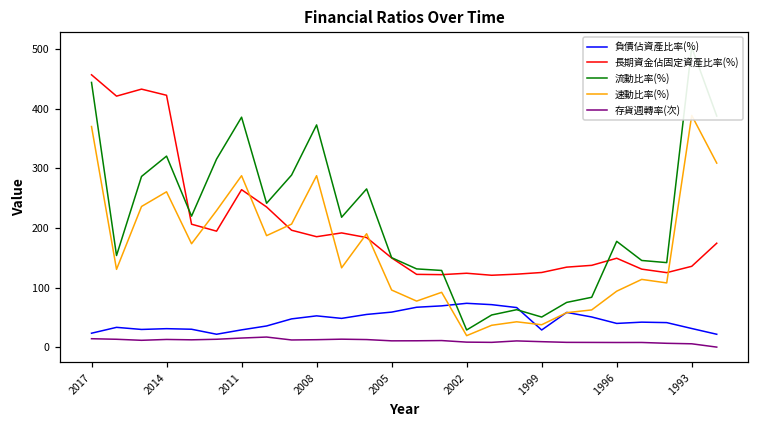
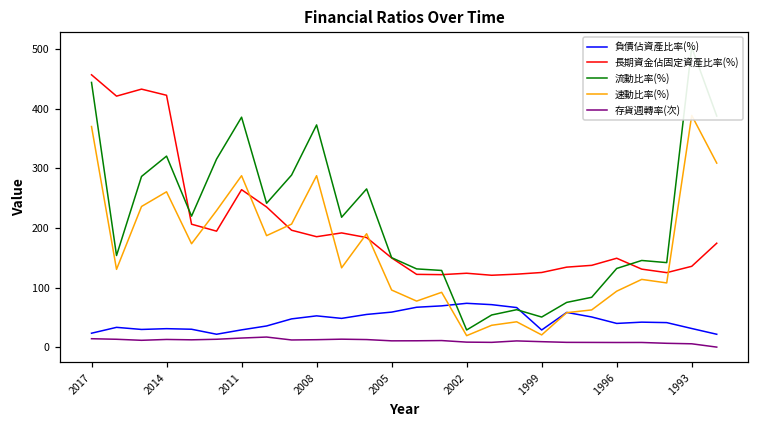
速動比率(%), 1999: 40 -> 20
流動比率(%), 1996: 180 -> 130
